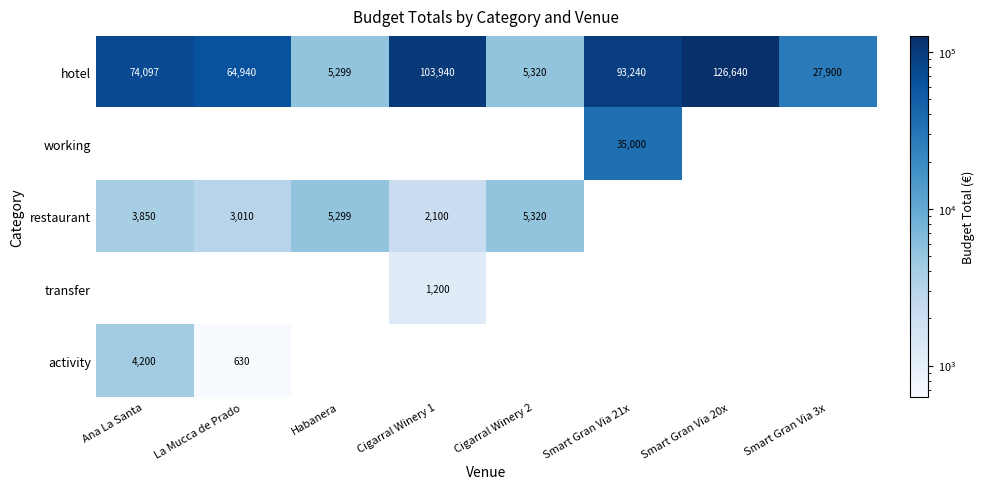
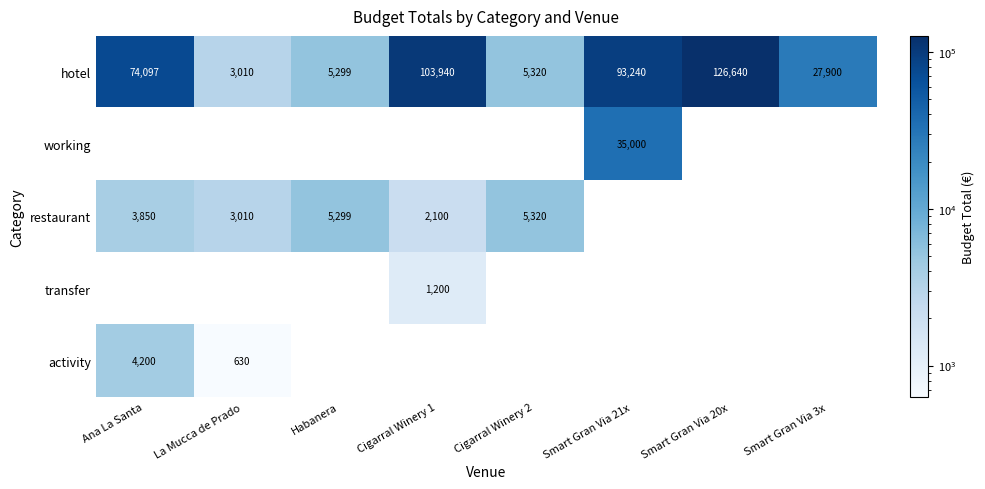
hotel, La Mucca de Prado: 64,940 -> 3,010
